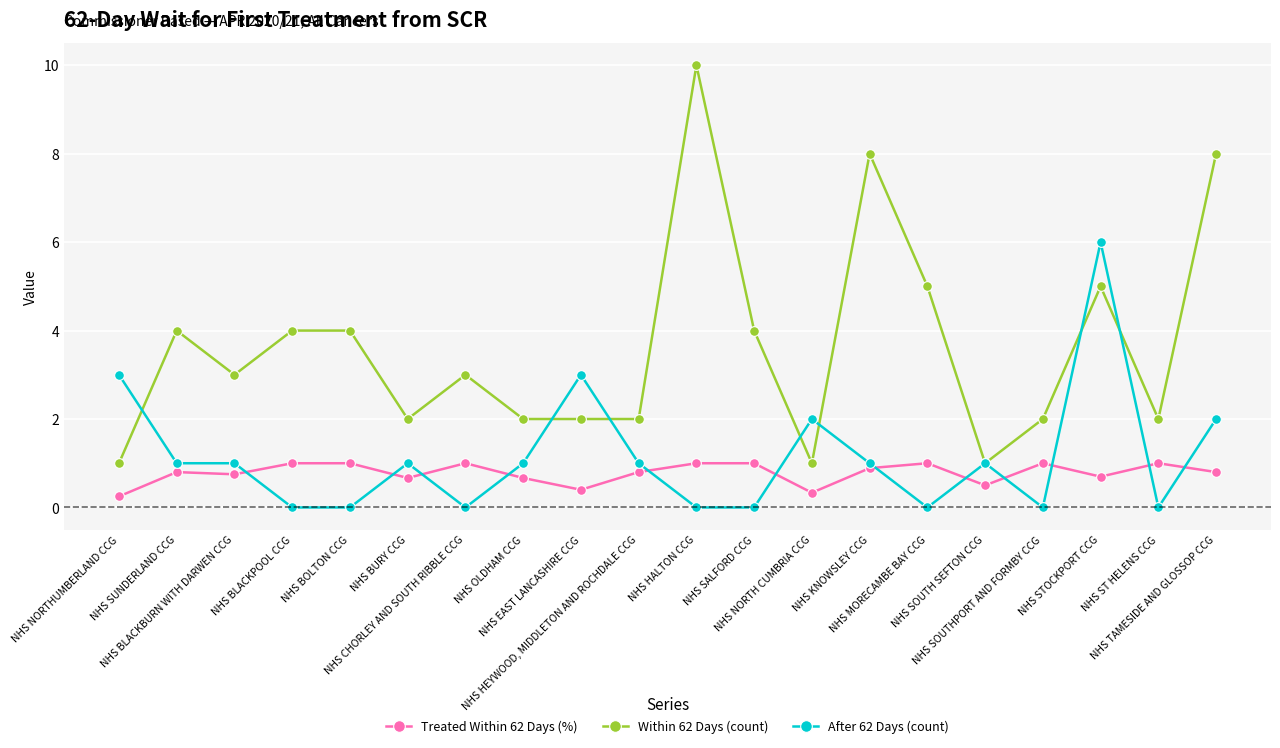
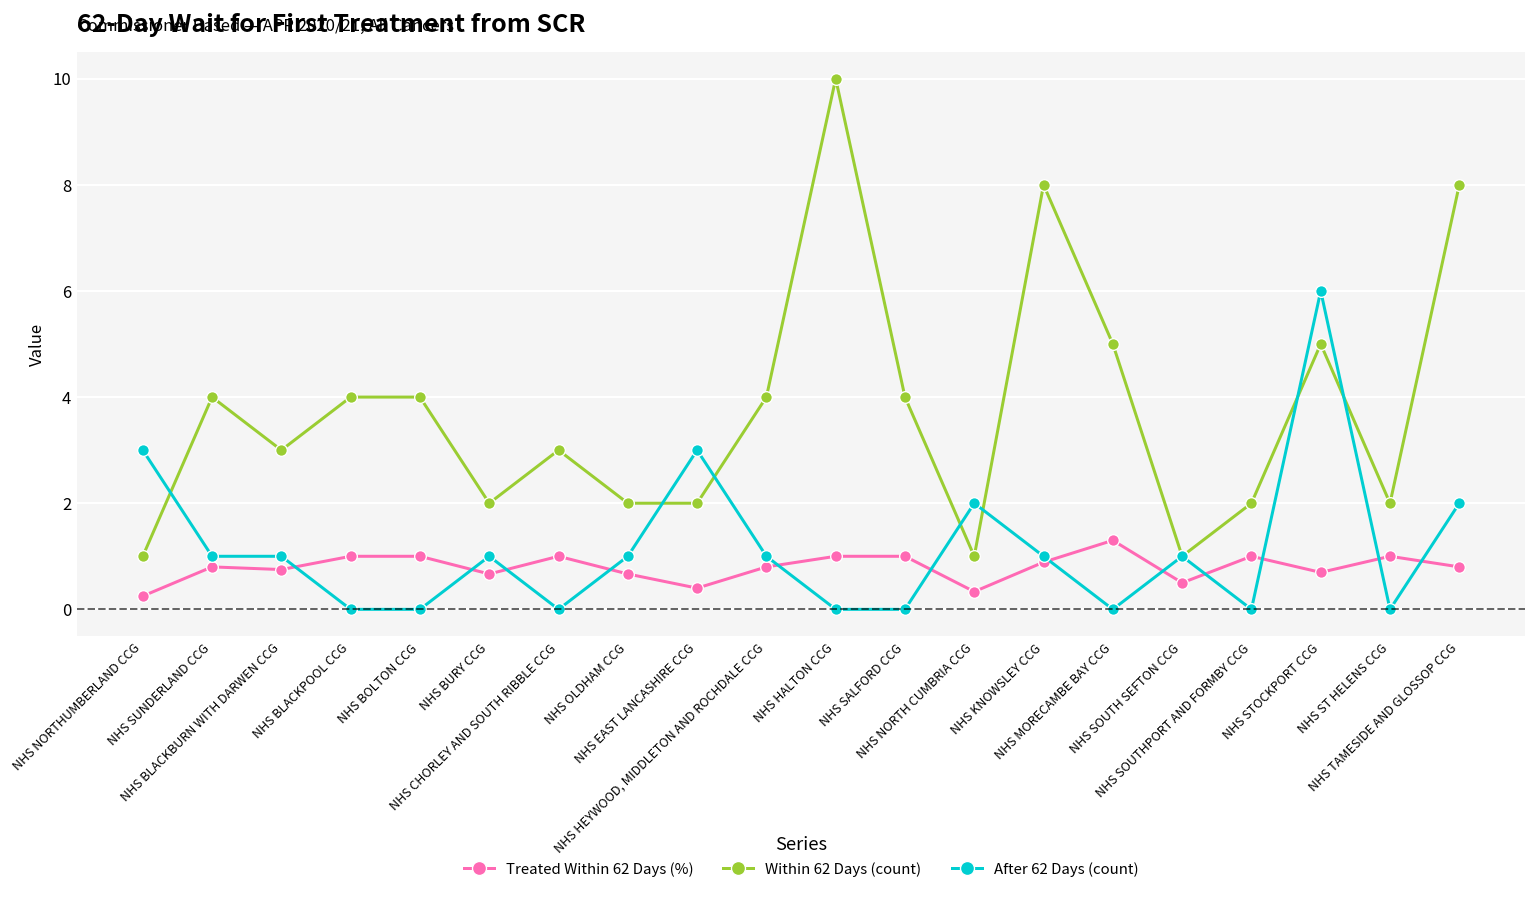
Within 62 Days (count), NHS HEYWOOD, MIDDLETON AND ROCHDALE CCG: 2 -> 4
Treated Within 62 Days (%), NHS MORECAMBE BAY CCG: 1.0 -> 1.3
